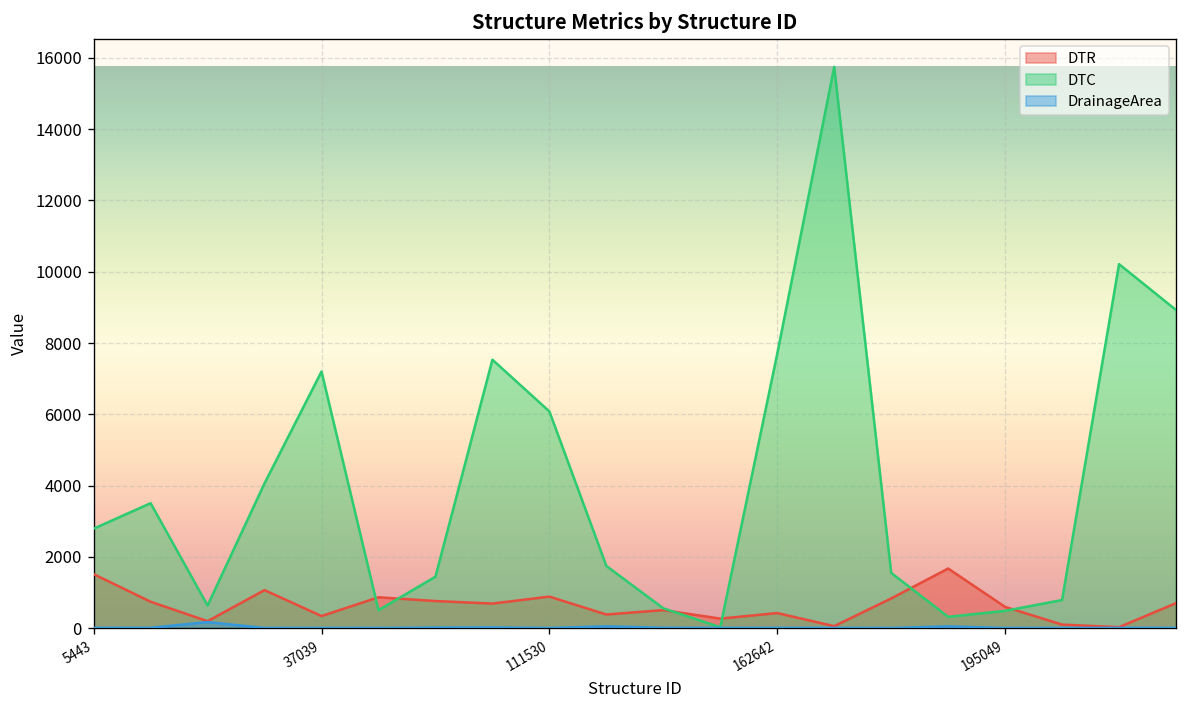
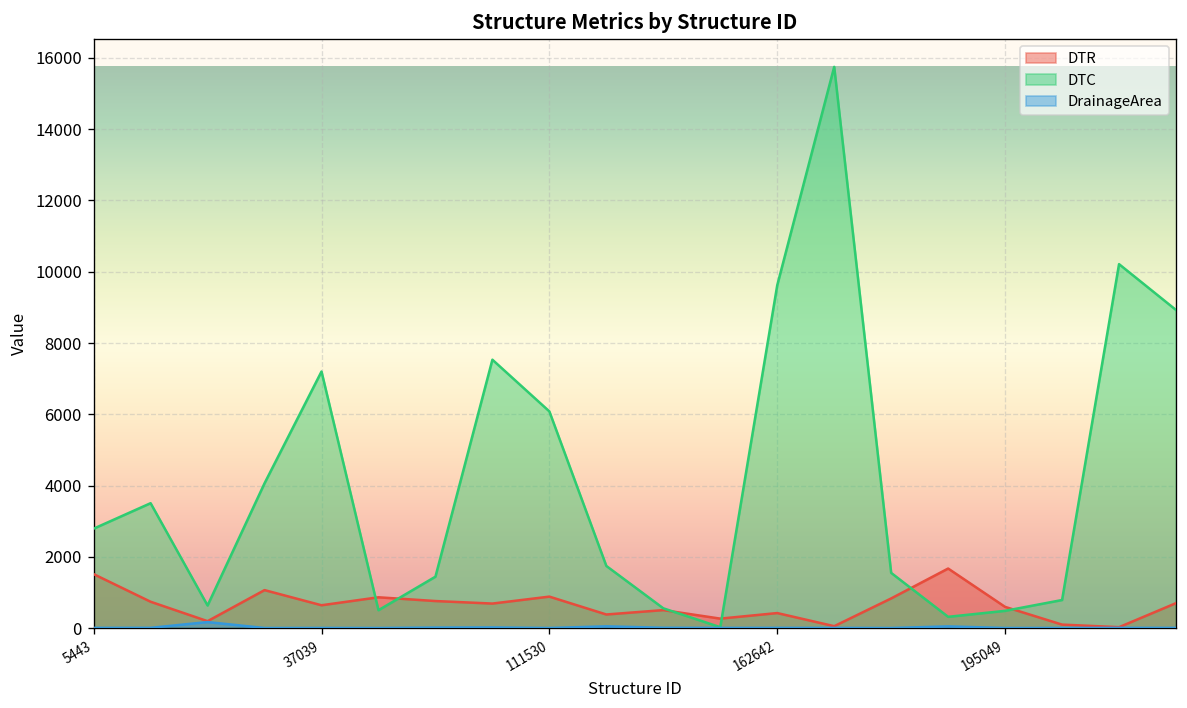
DTR, 37039: 300 -> 600
DTC, 162642: 7700 -> 9600
